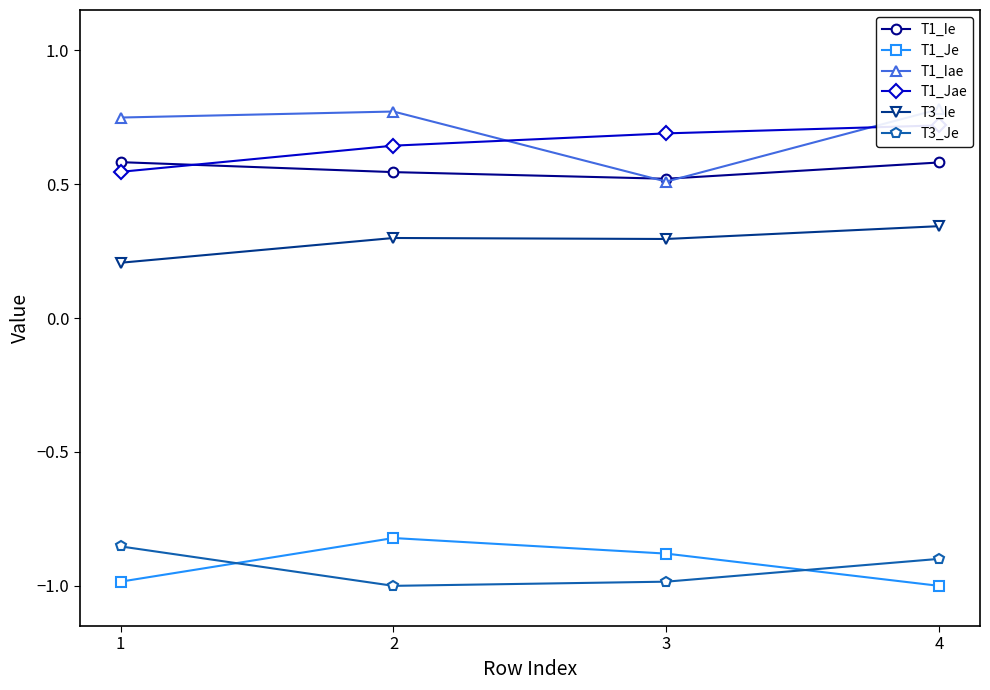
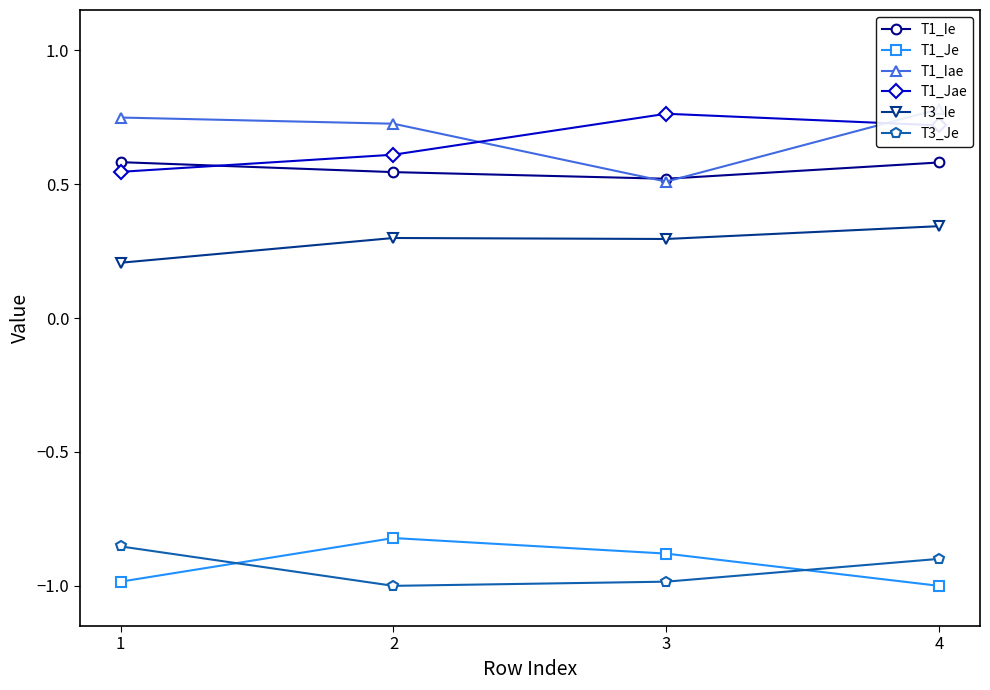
T1_Iae, 2: 0.77 -> 0.73
T1_Jae, 2: 0.64 -> 0.61
T1_Jae, 3: 0.69 -> 0.76
